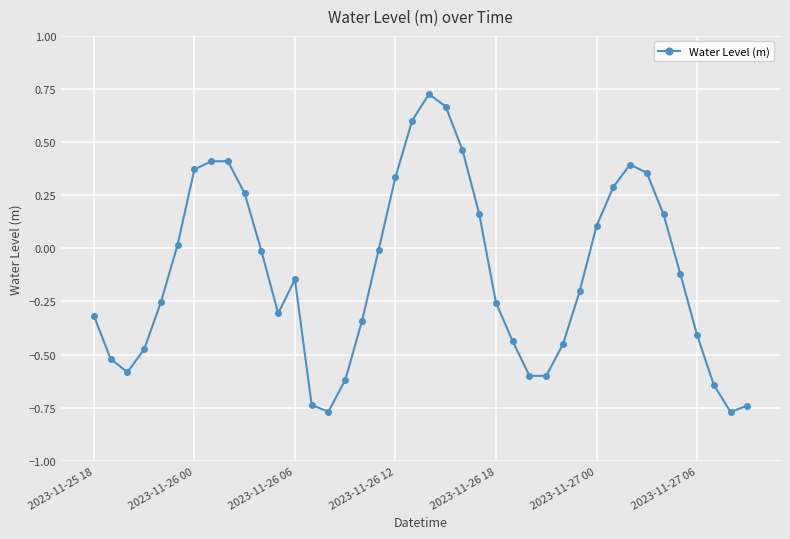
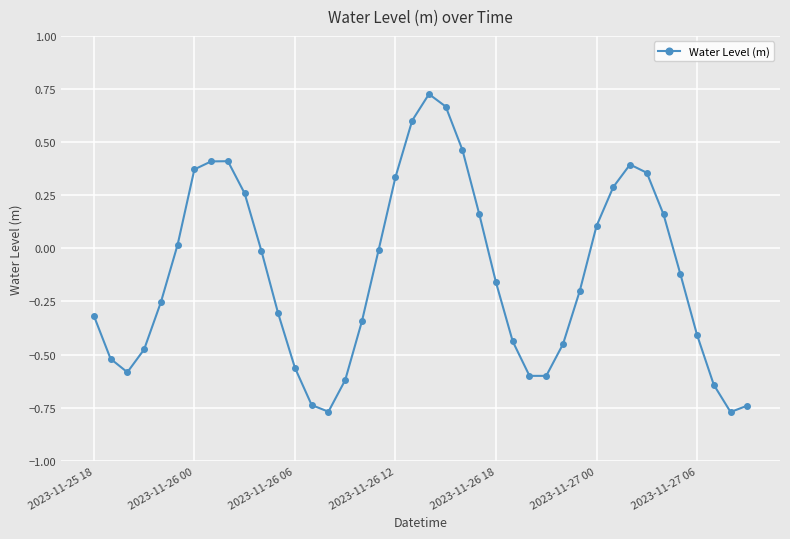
2023-11-26 06: -0.15 -> -0.56
2023-11-26 18: -0.26 -> -0.16
